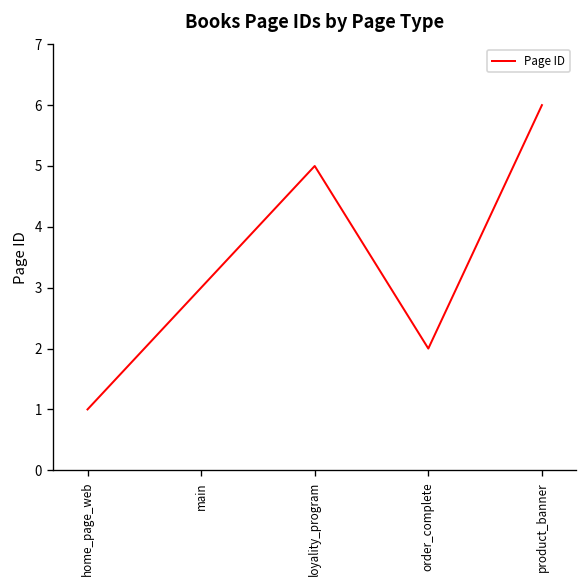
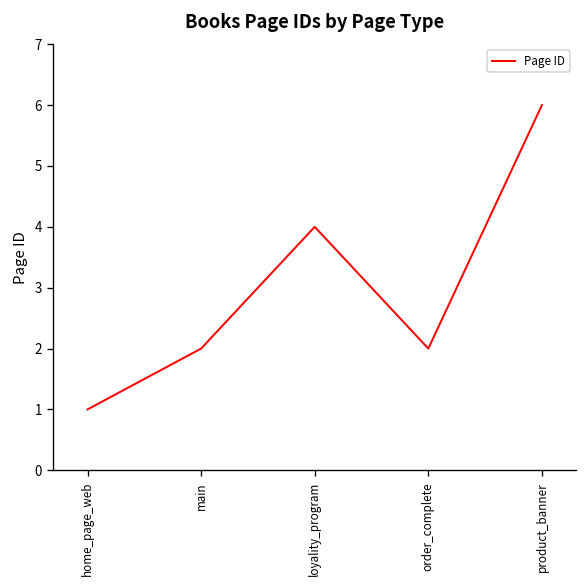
main: 3 -> 2
loyality_program: 5 -> 4
